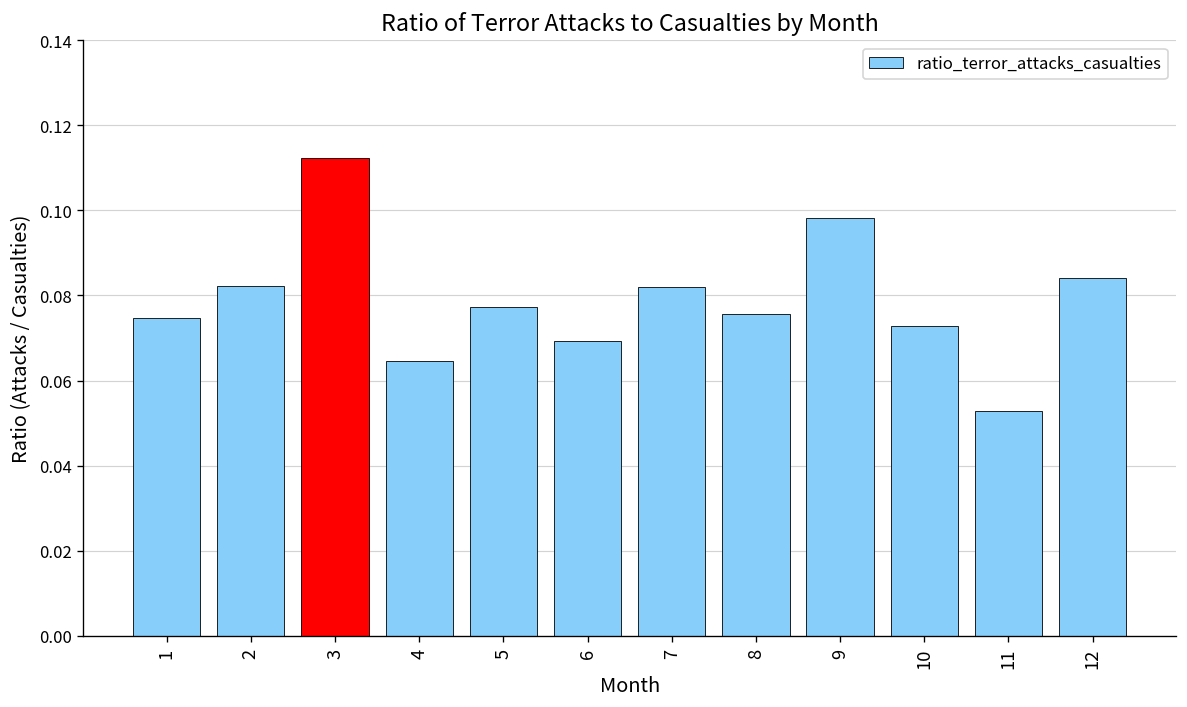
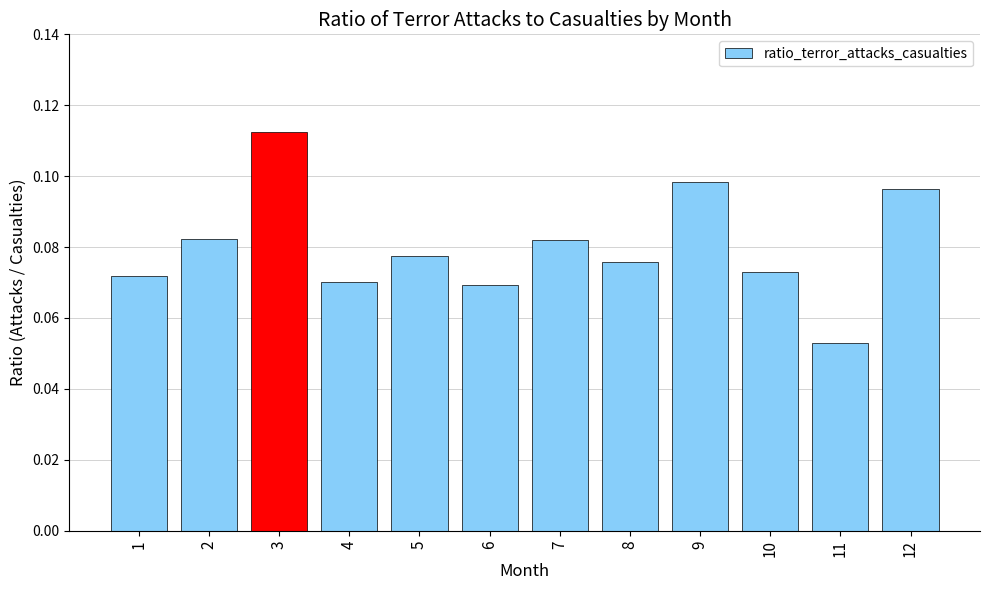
1: 0.075 -> 0.072
4: 0.065 -> 0.070
12: 0.084 -> 0.096
